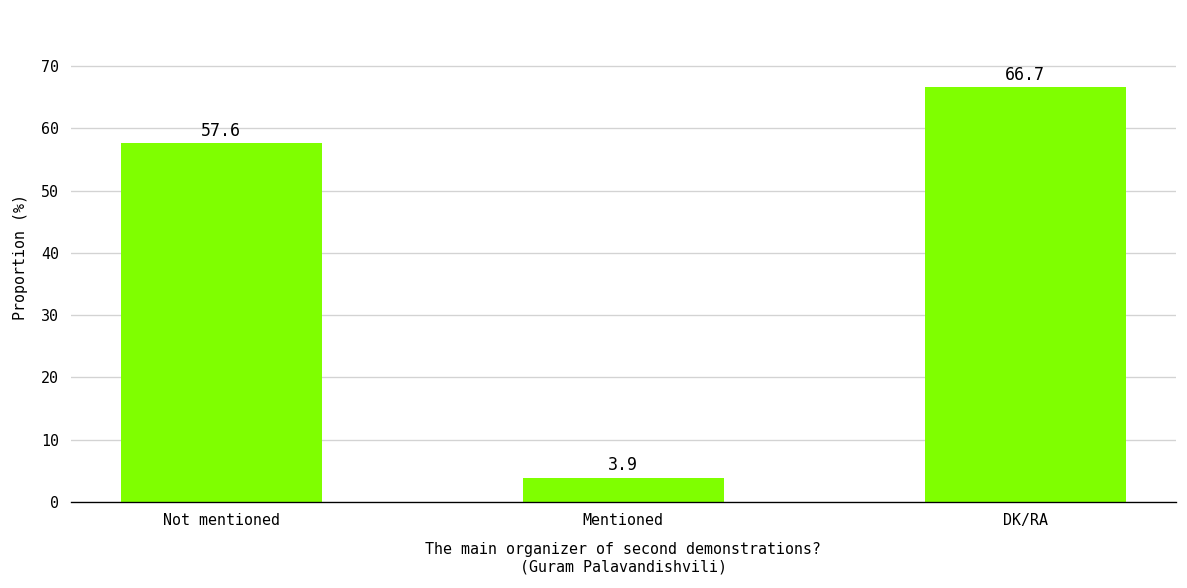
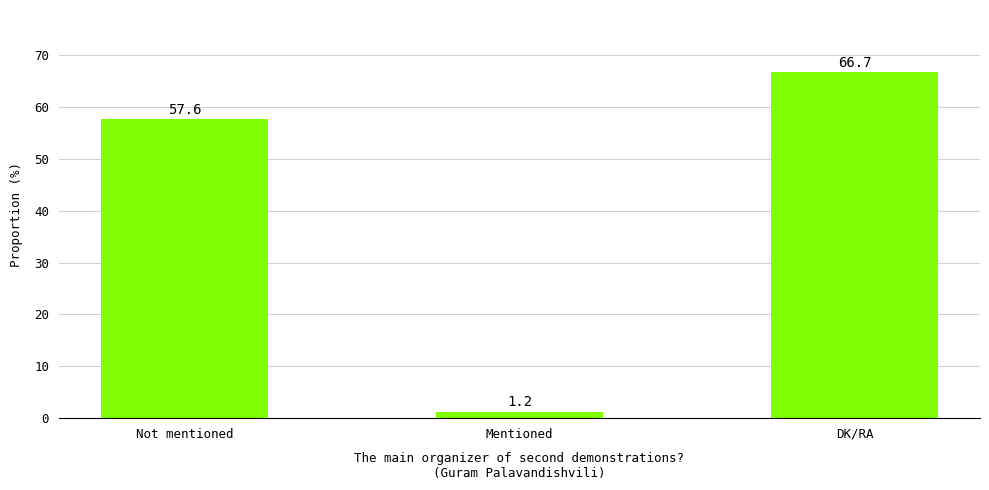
Mentioned: 3.9 -> 1.2
